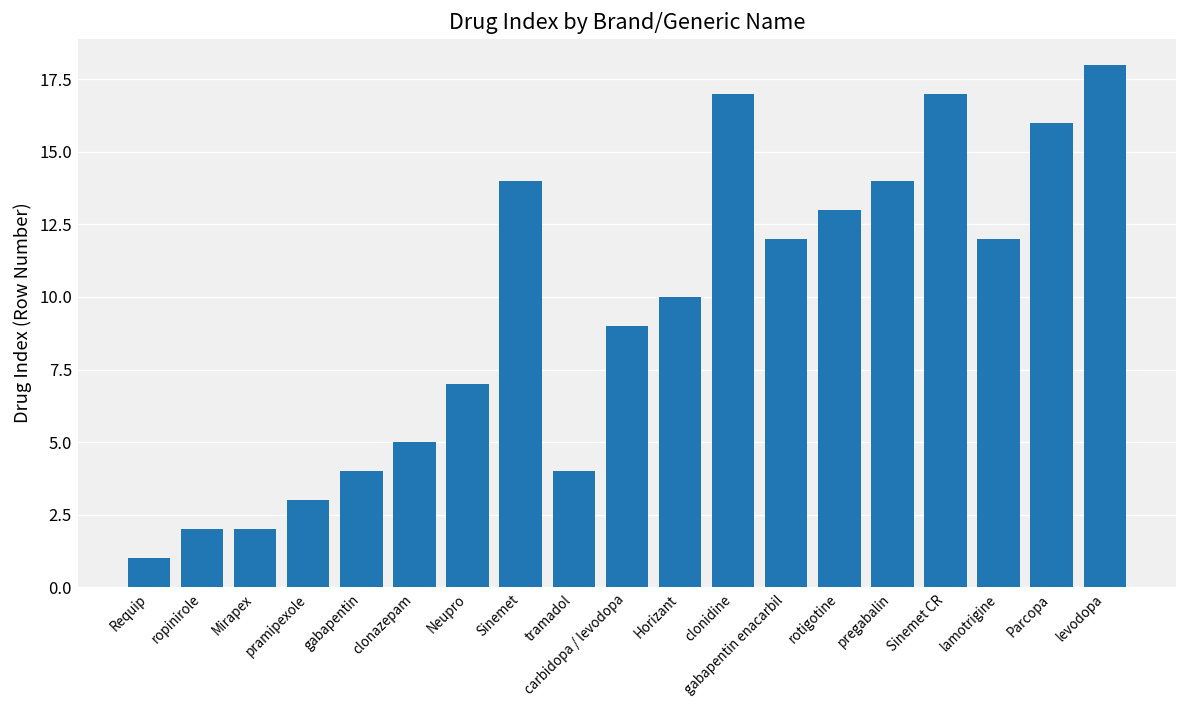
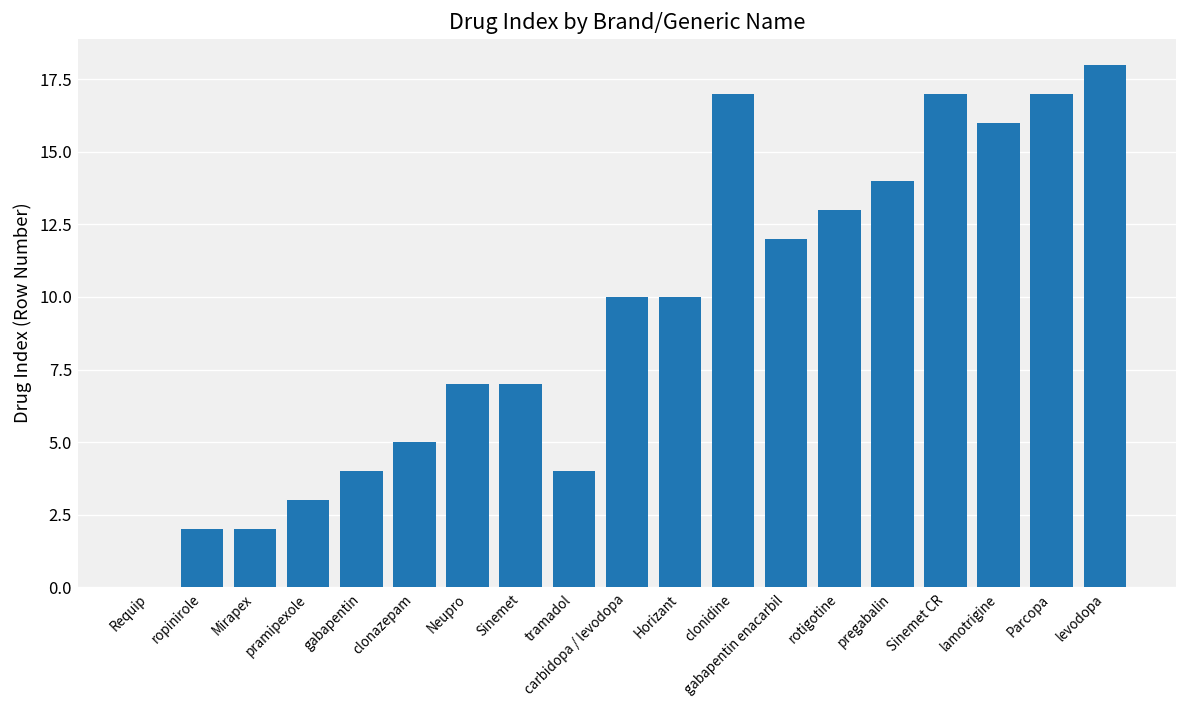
Requip: 1 -> 0
Sinemet: 14 -> 7
carbidopa / levodopa: 9 -> 10
lamotrigine: 12 -> 16
Parcopa: 16 -> 17
